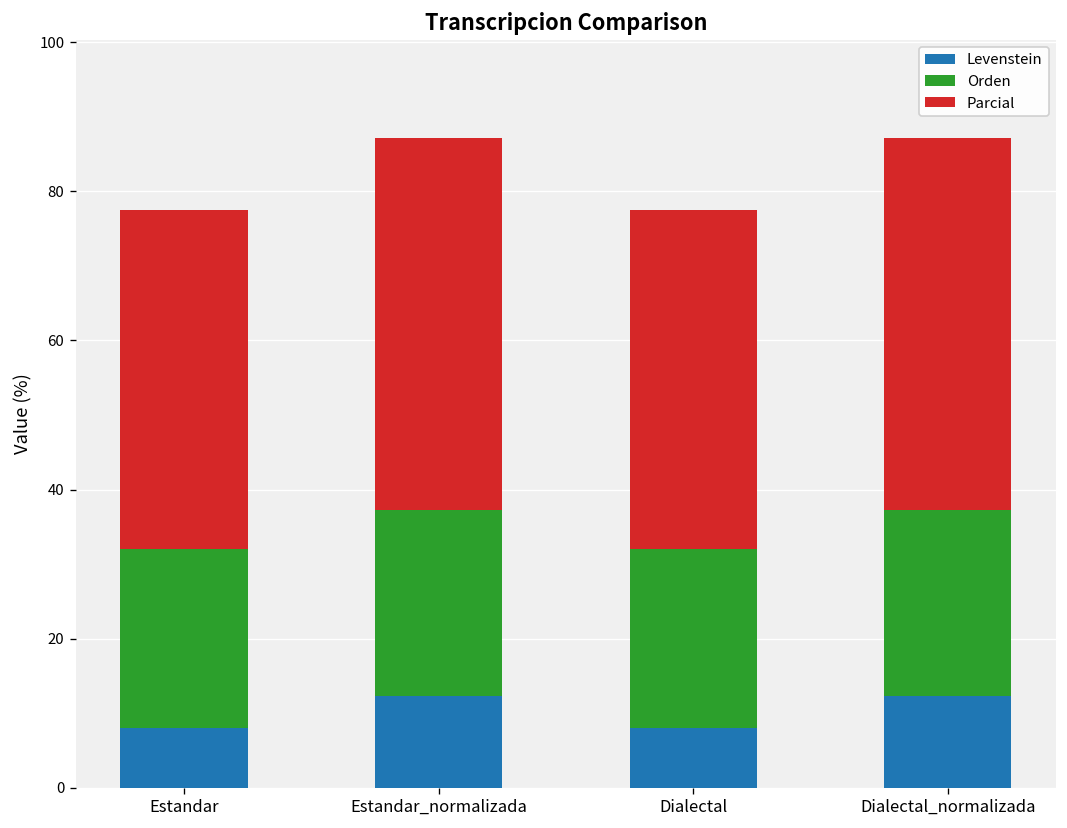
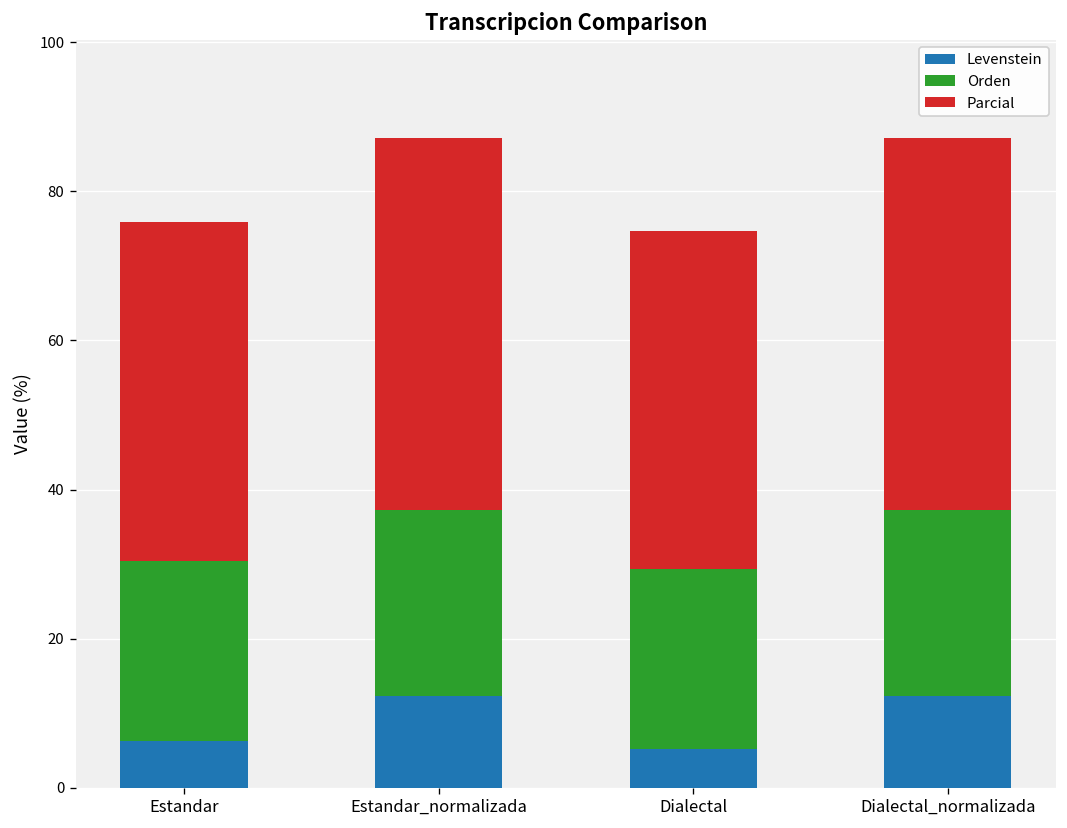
Levenstein, Estandar: 8 -> 6
Levenstein, Dialectal: 8 -> 5
